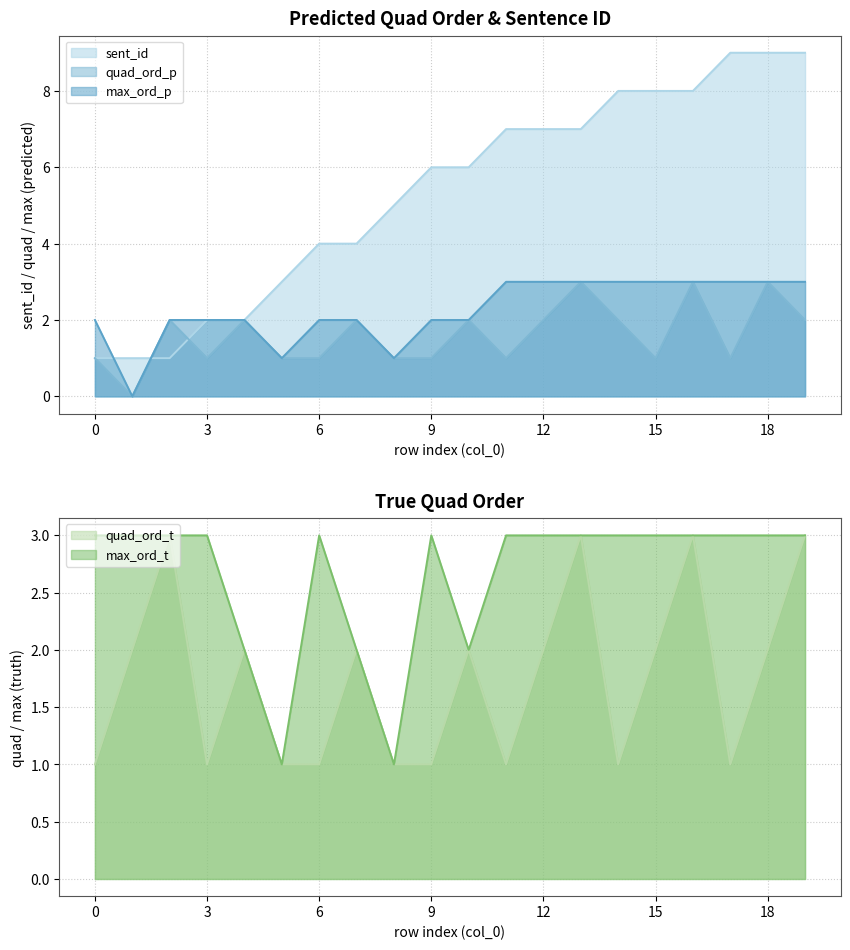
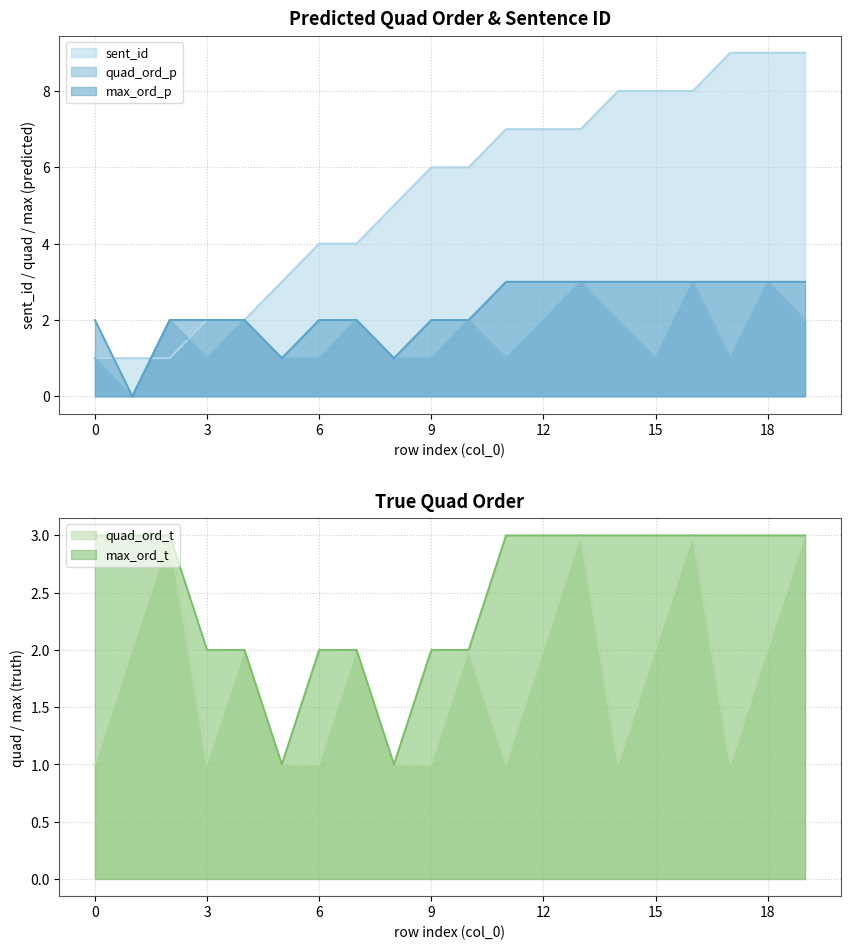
True Quad Order, max_ord_t, 3: 3 -> 2
True Quad Order, max_ord_t, 6: 3 -> 2
True Quad Order, max_ord_t, 9: 3 -> 2
